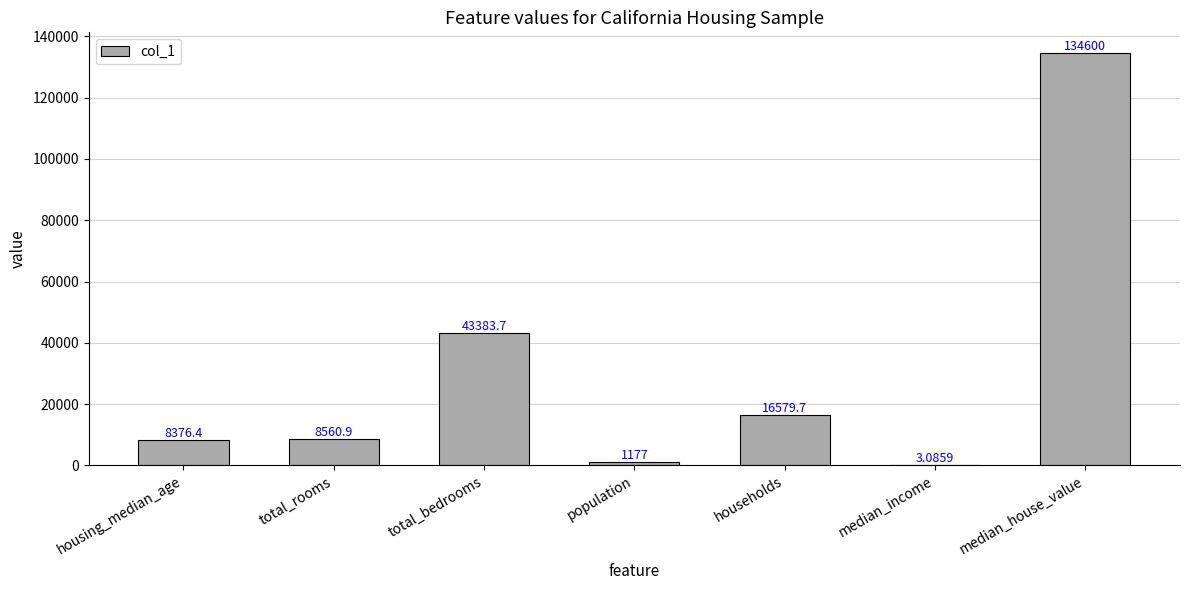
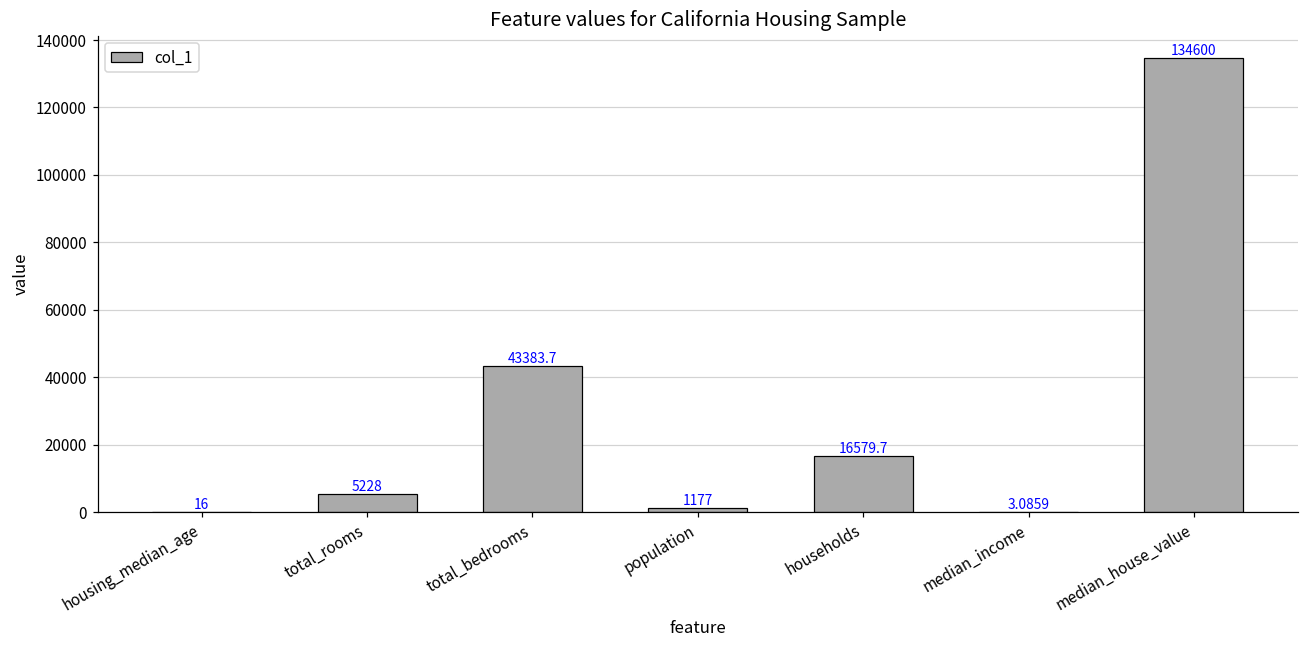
housing_median_age: 8376.4 -> 16
total_rooms: 8560.9 -> 5228
